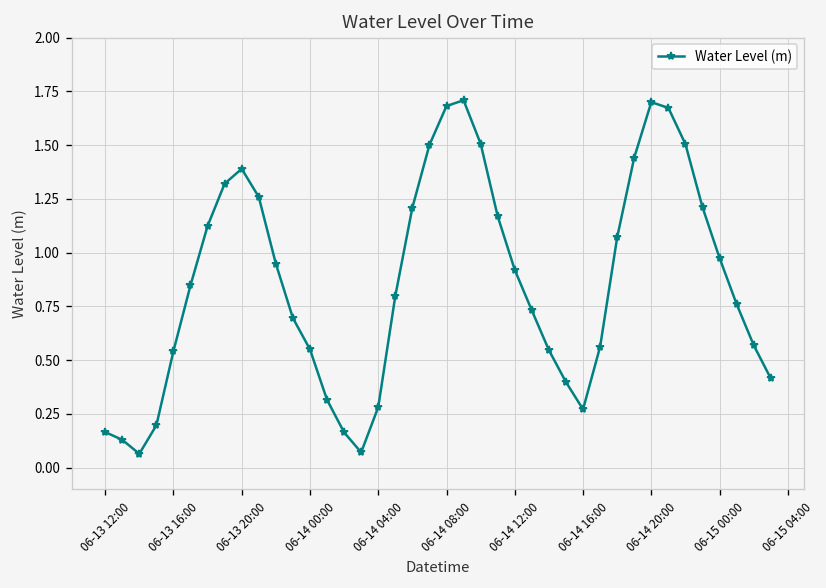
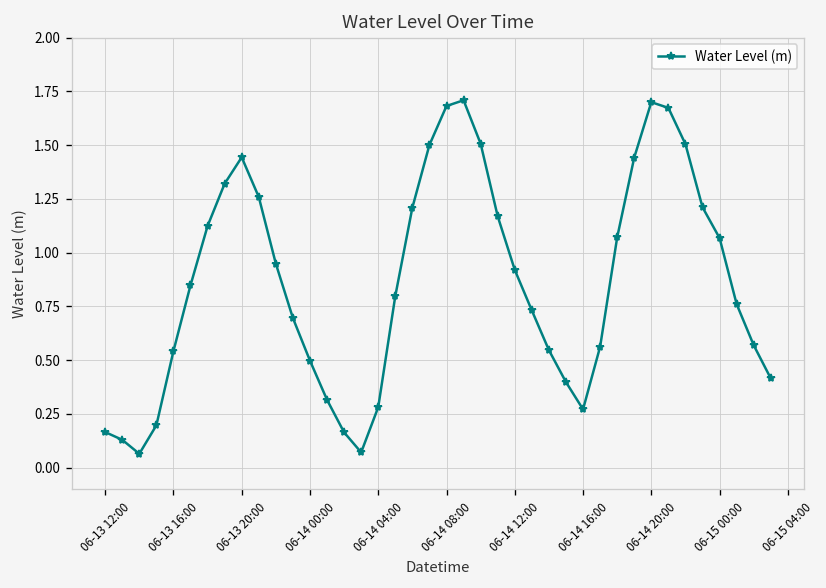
06-13 20:00: 1.39 -> 1.44
06-14 00:00: 0.55 -> 0.50
06-15 00:00: 0.97 -> 1.07
